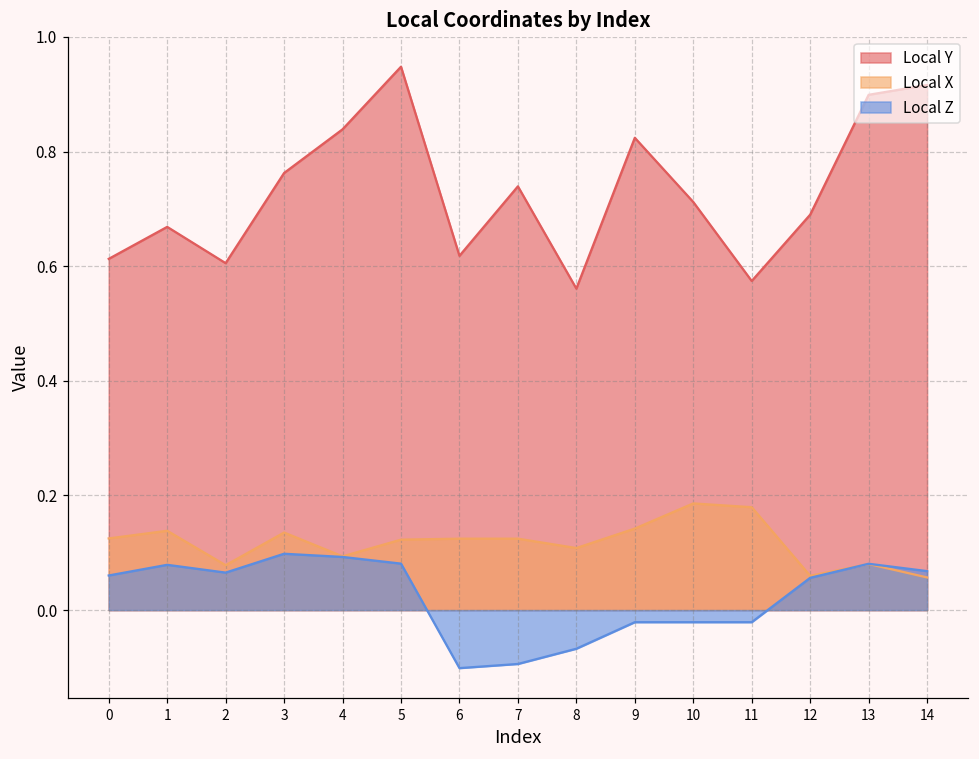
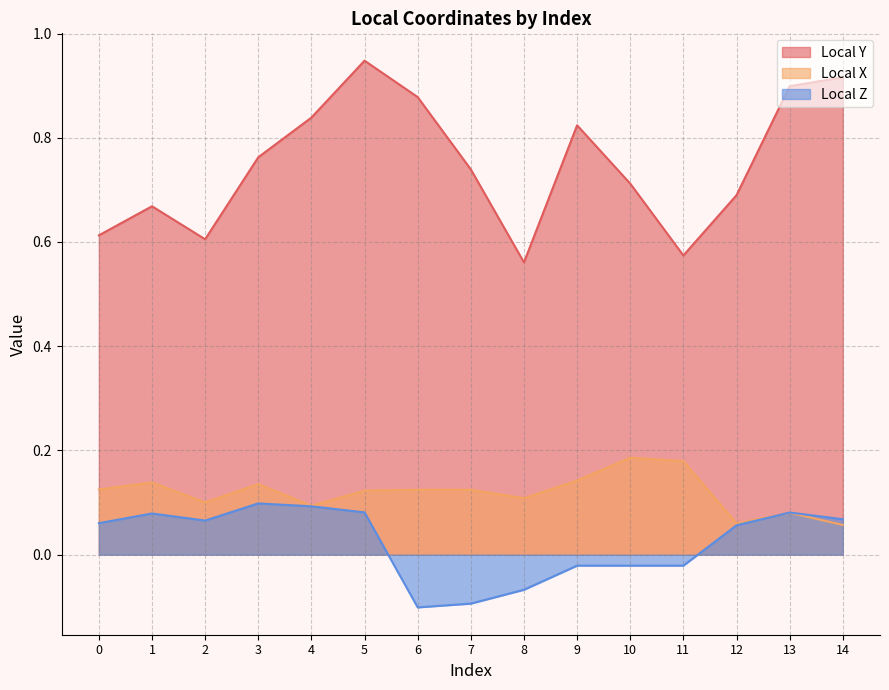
Local X, 2: 0.08 -> 0.10
Local Y, 6: 0.62 -> 0.88
